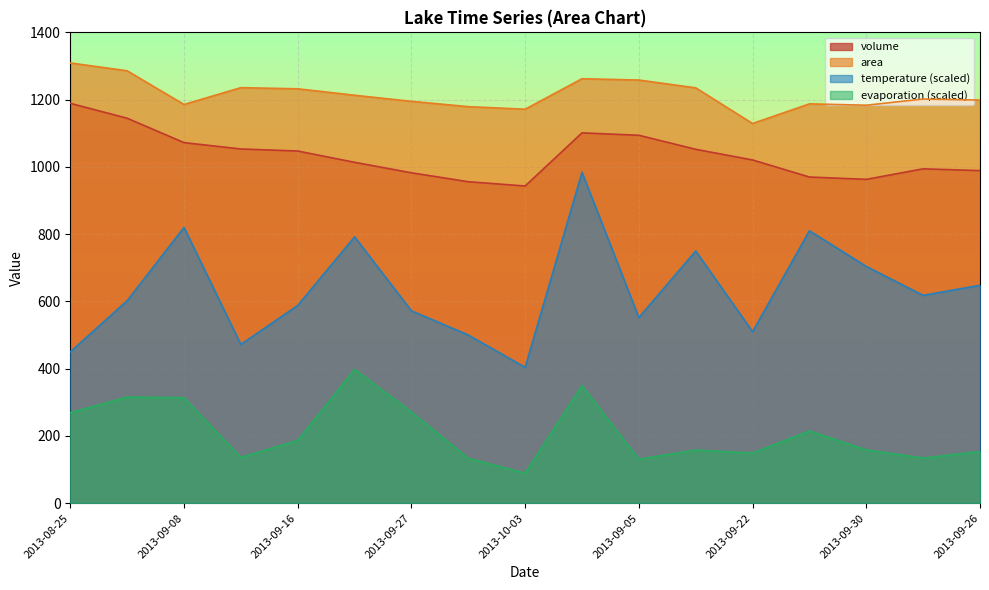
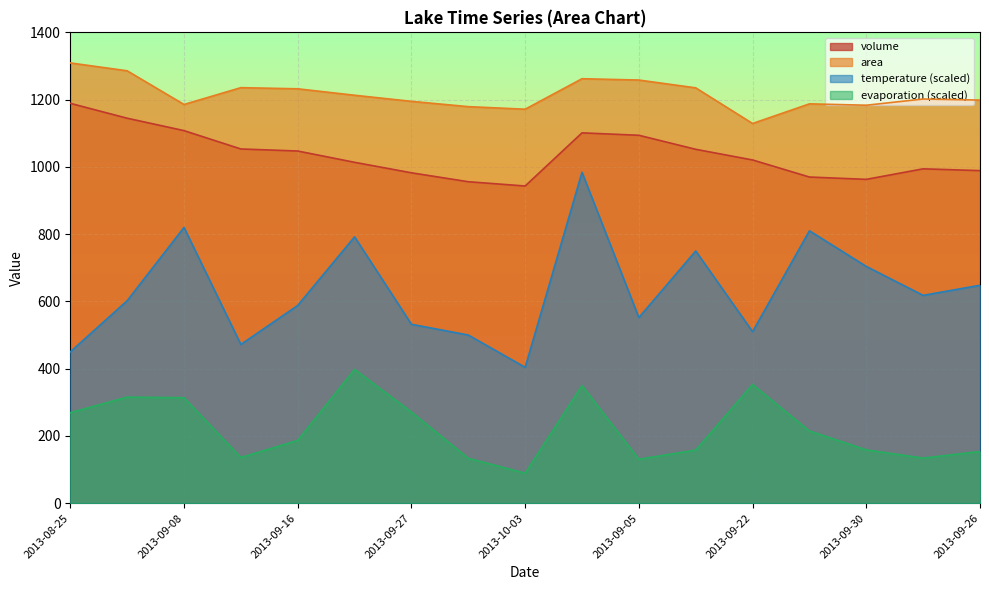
volume, 2013-09-08: 1070 -> 1110
temperature (scaled), 2013-09-27: 570 -> 530
evaporation (scaled), 2013-09-22: 150 -> 350
